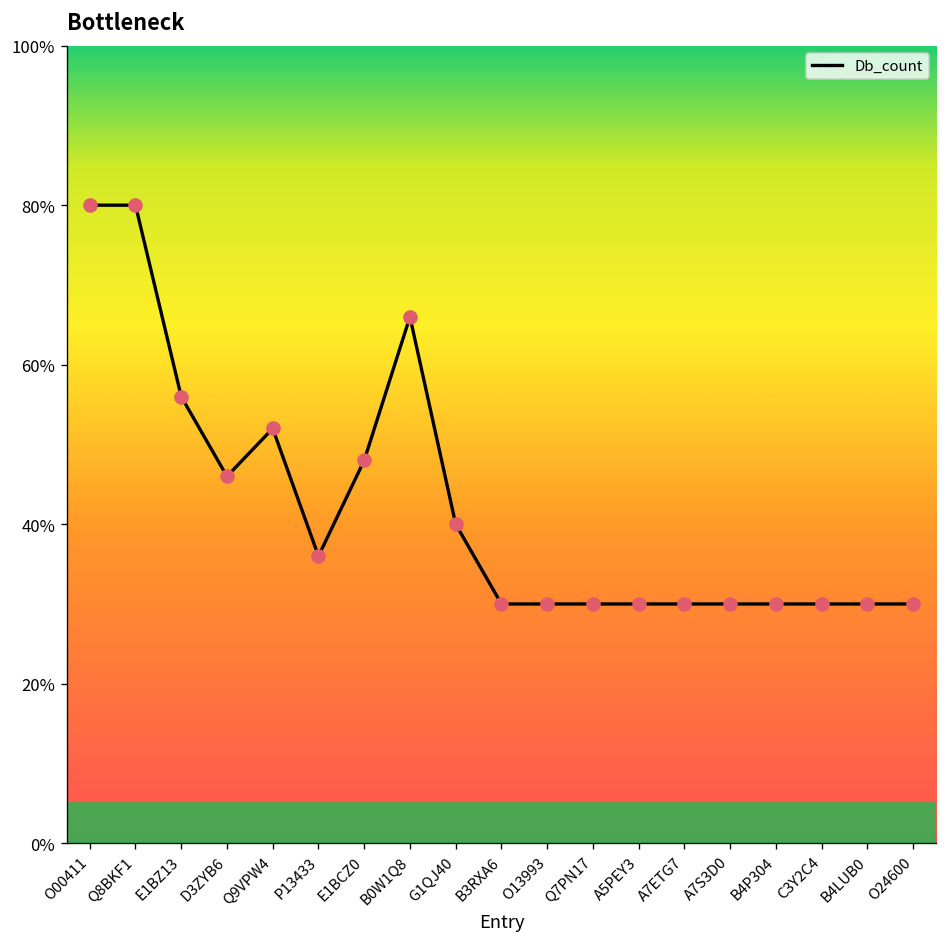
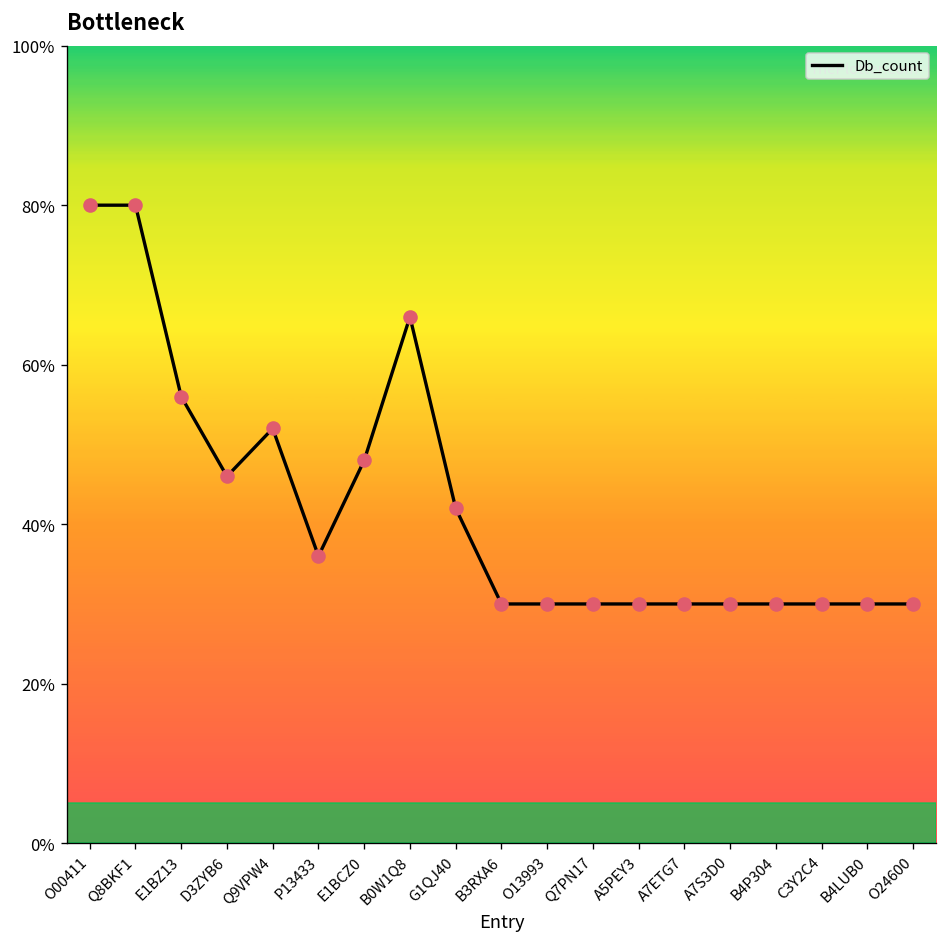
G1QJ40: 40% -> 42%
